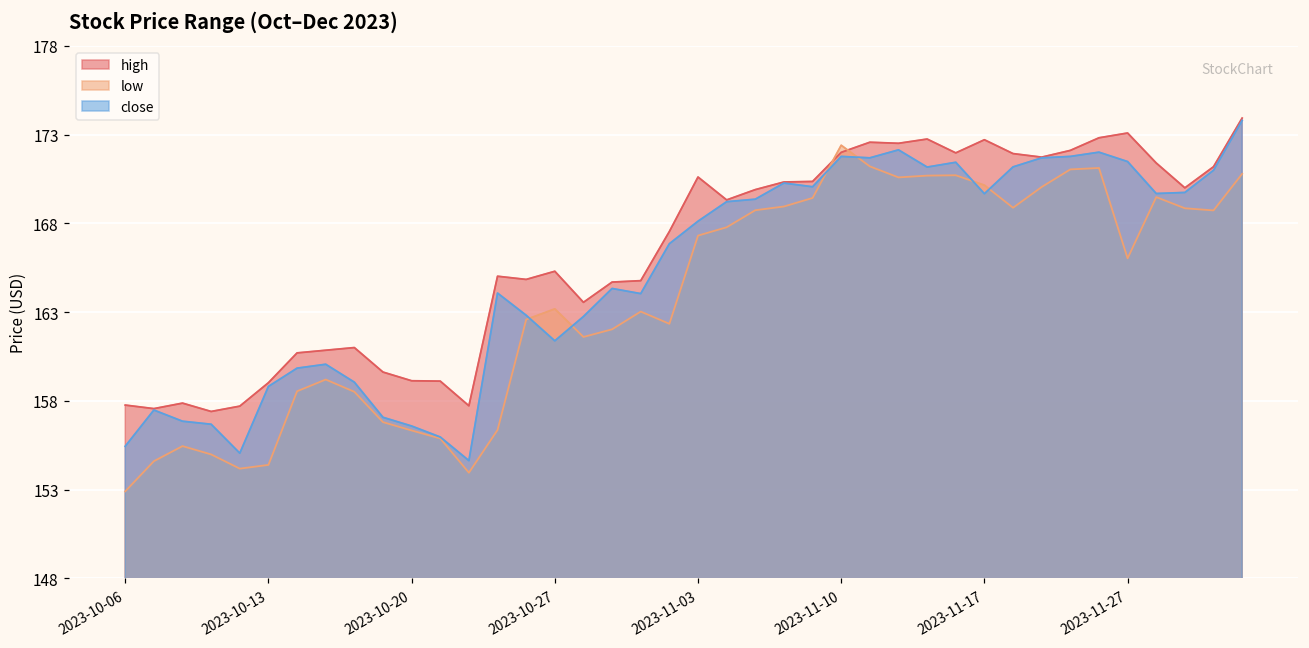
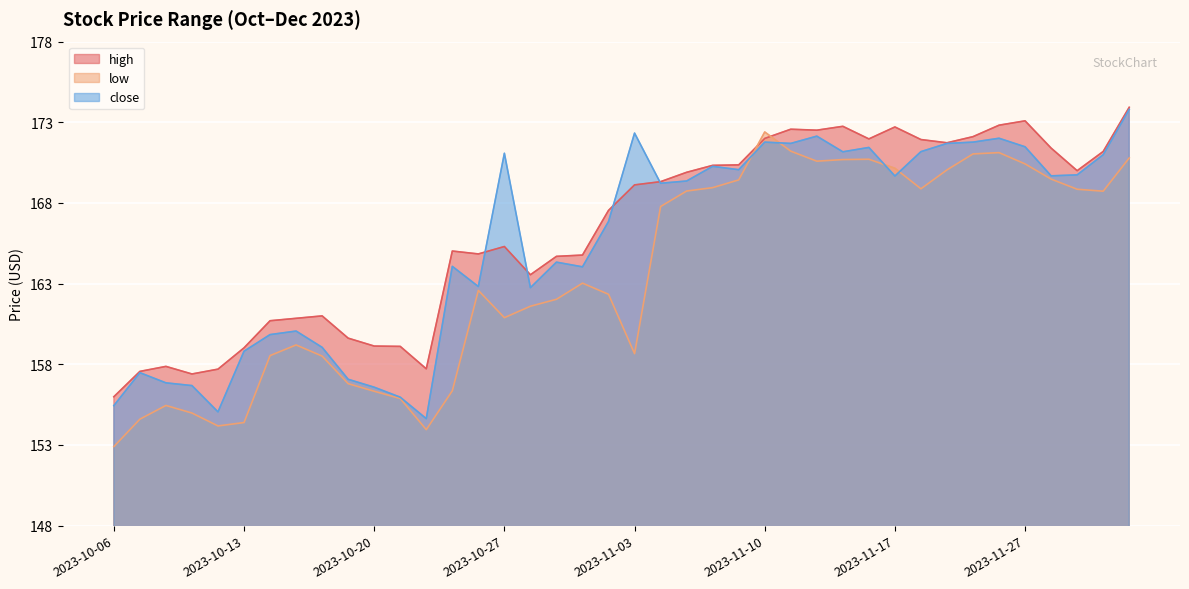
high, 2023-10-06: 157.8 -> 156.0
low, 2023-10-27: 163.2 -> 160.9
close, 2023-10-27: 161.4 -> 171.1
high, 2023-11-03: 170.6 -> 169.1
low, 2023-11-03: 167.3 -> 158.7
close, 2023-11-03: 168.1 -> 172.3
low, 2023-11-27: 166.0 -> 170.4
